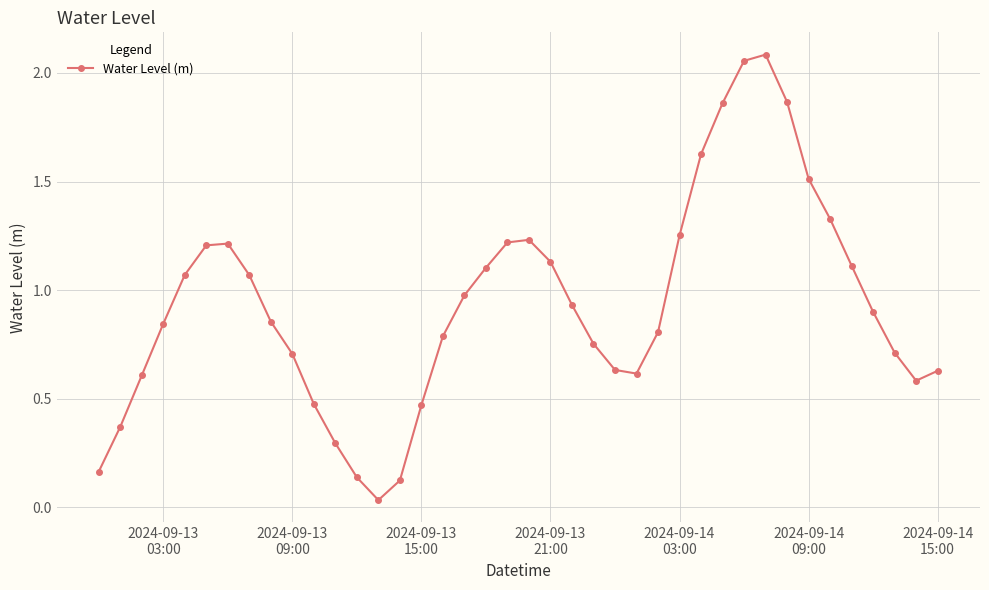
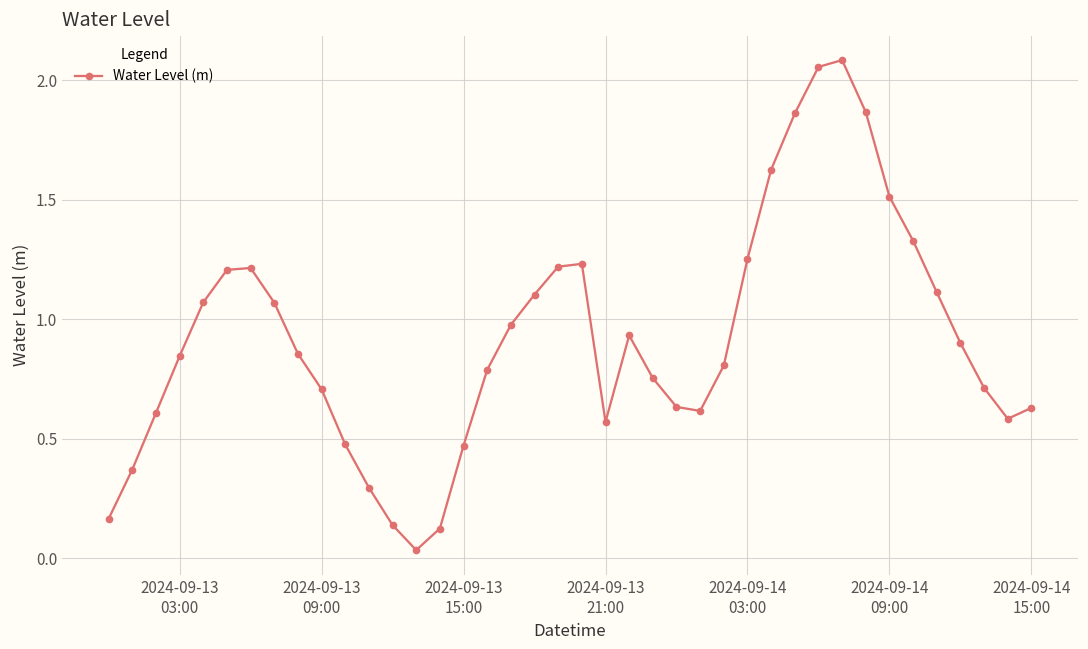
2024-09-13 21:00: 1.13 -> 0.57
